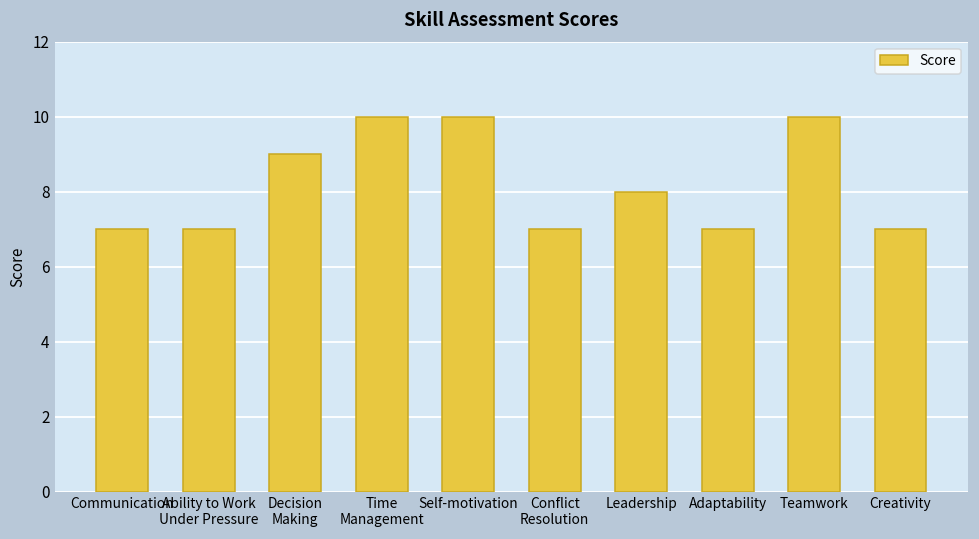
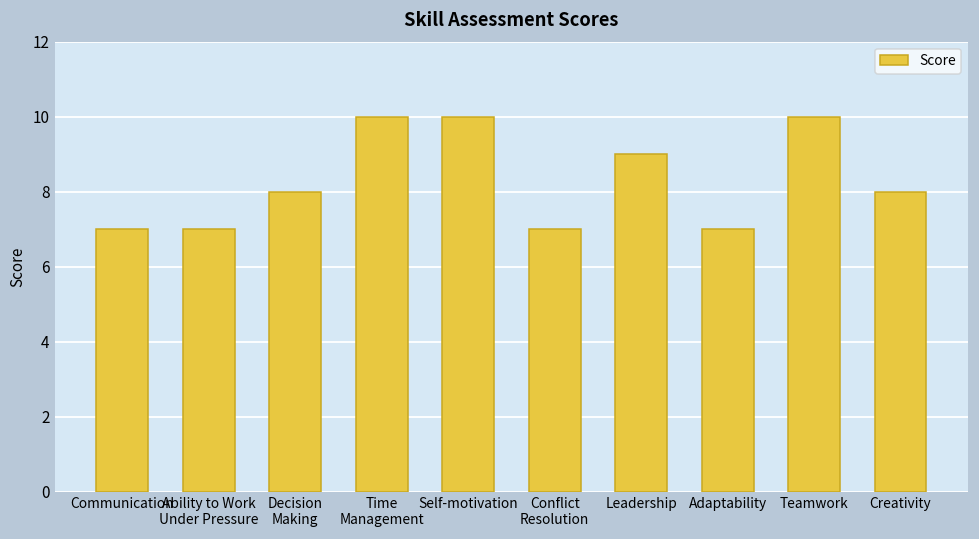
Decision Making: 9 -> 8
Leadership: 8 -> 9
Creativity: 7 -> 8
